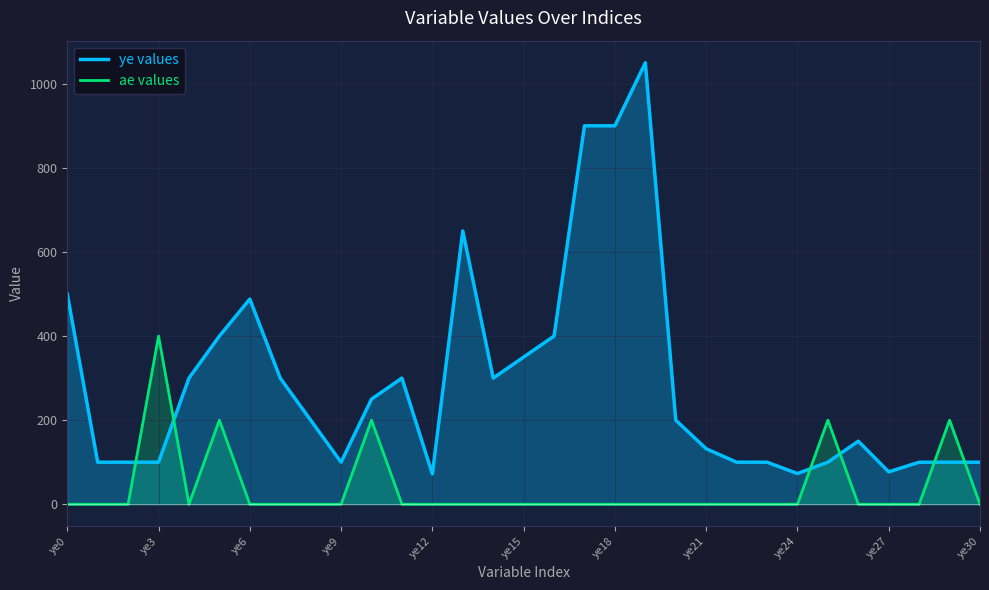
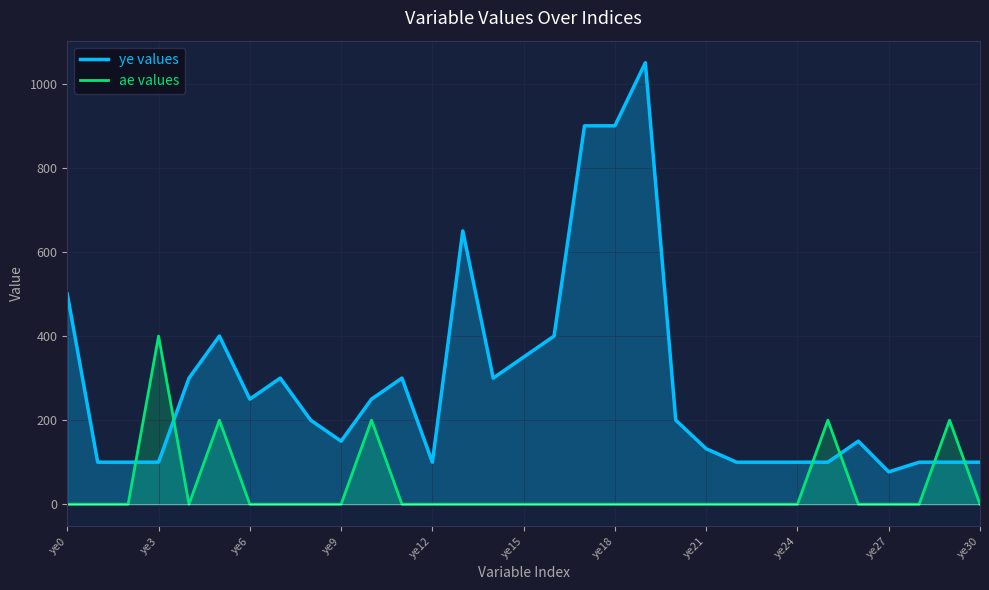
ye values, ye6: 490 -> 250
ye values, ye9: 100 -> 150
ye values, ye12: 70 -> 100
ye values, ye24: 70 -> 100
